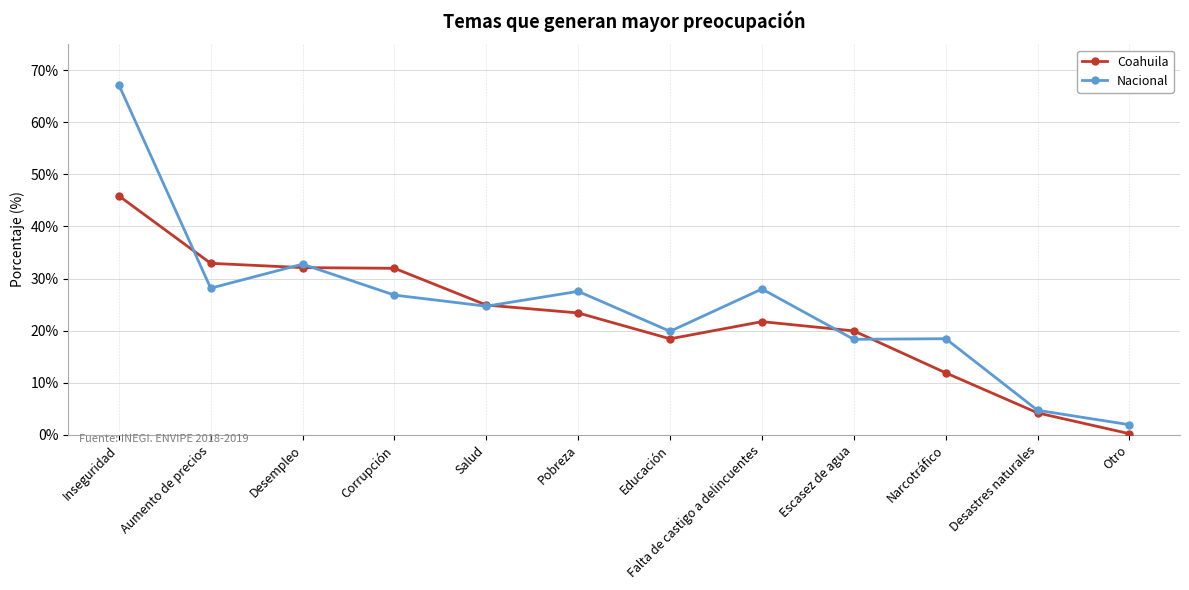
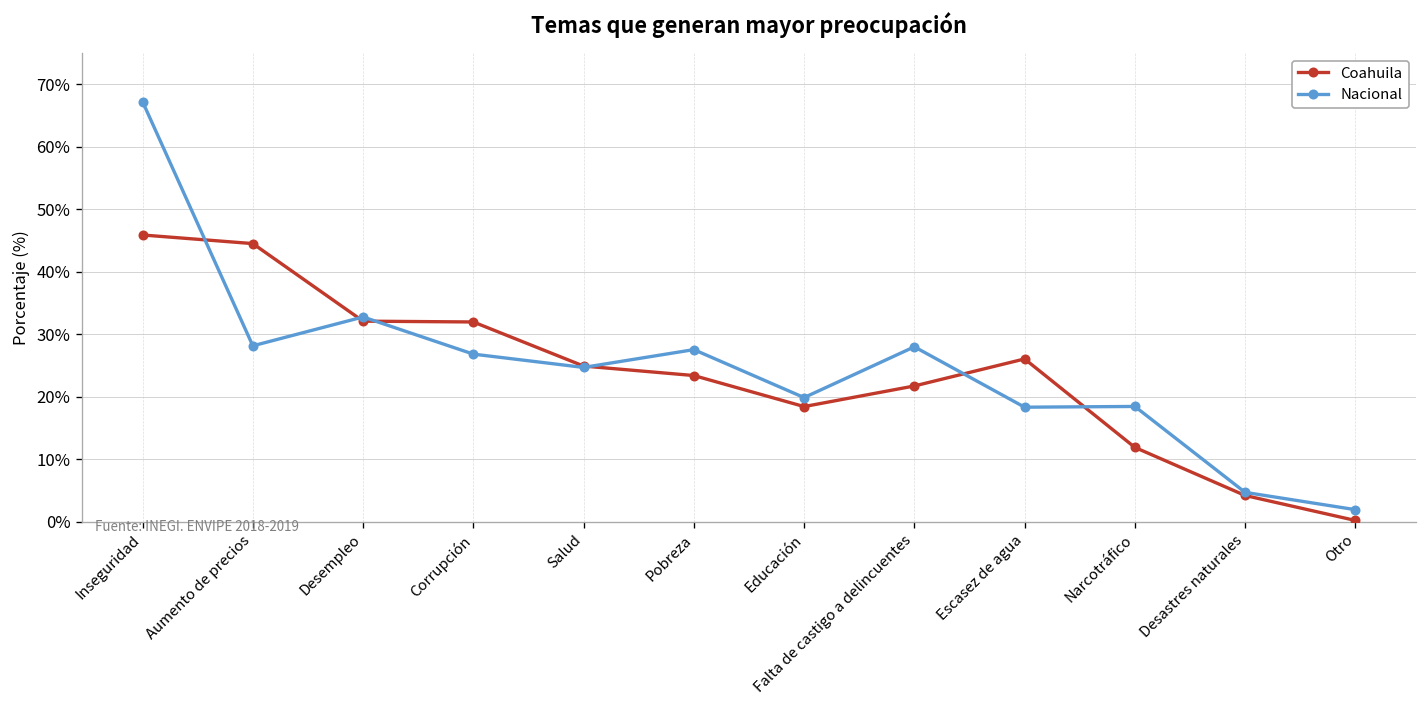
Coahuila, Aumento de precios: 33% -> 45%
Coahuila, Escasez de agua: 20% -> 26%
